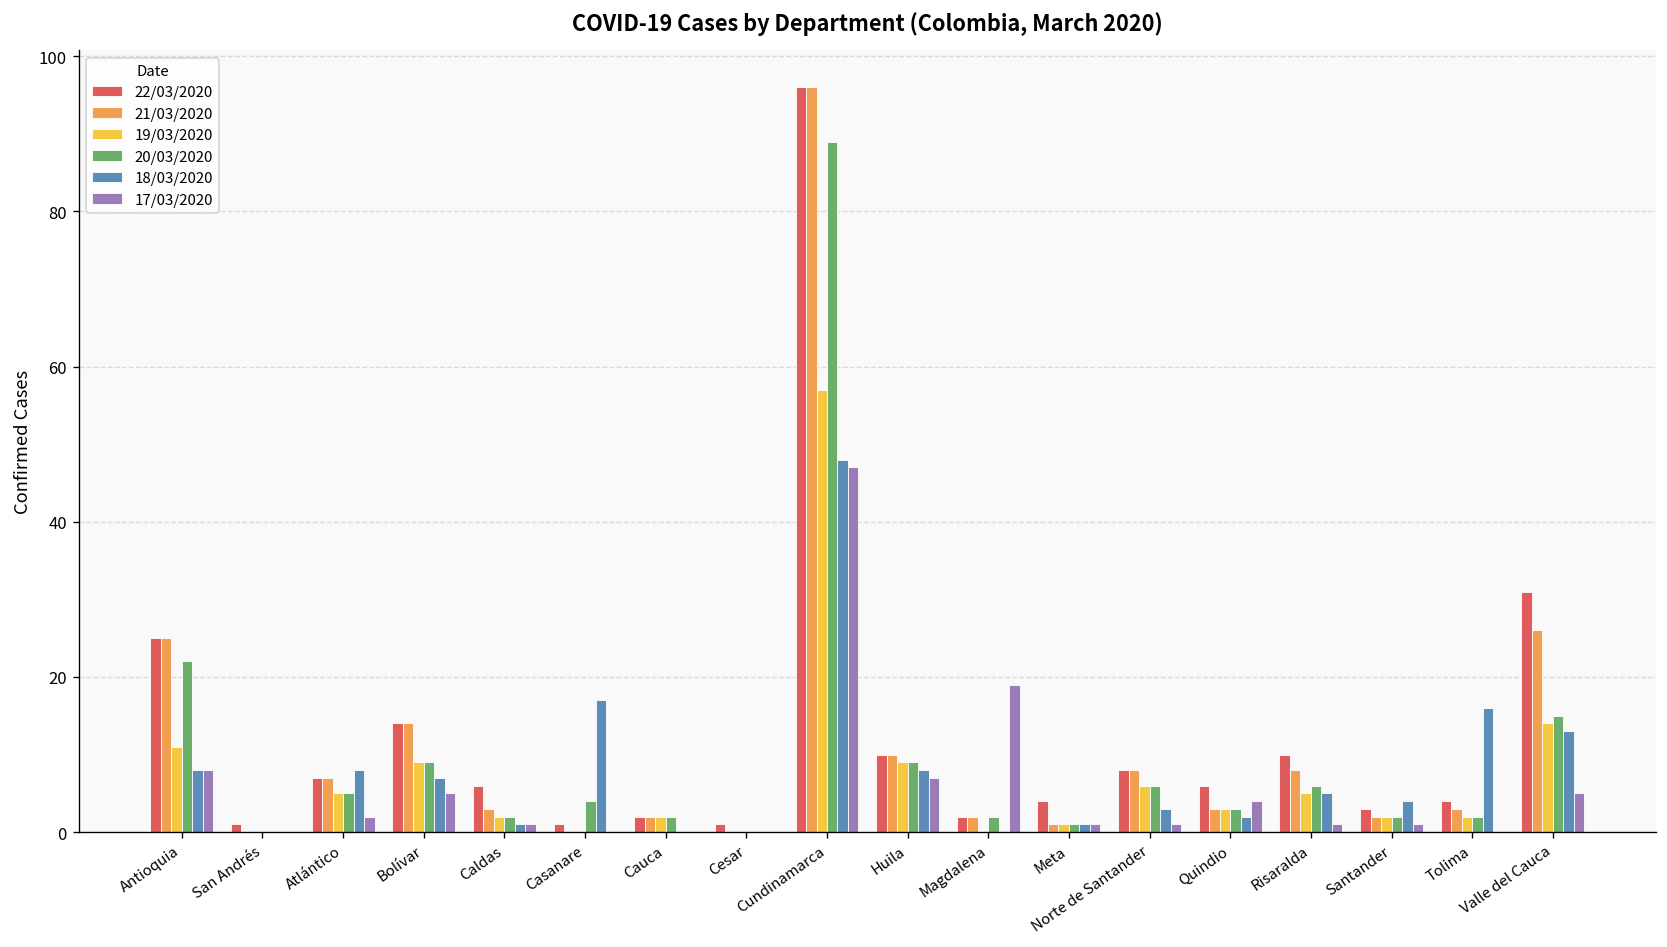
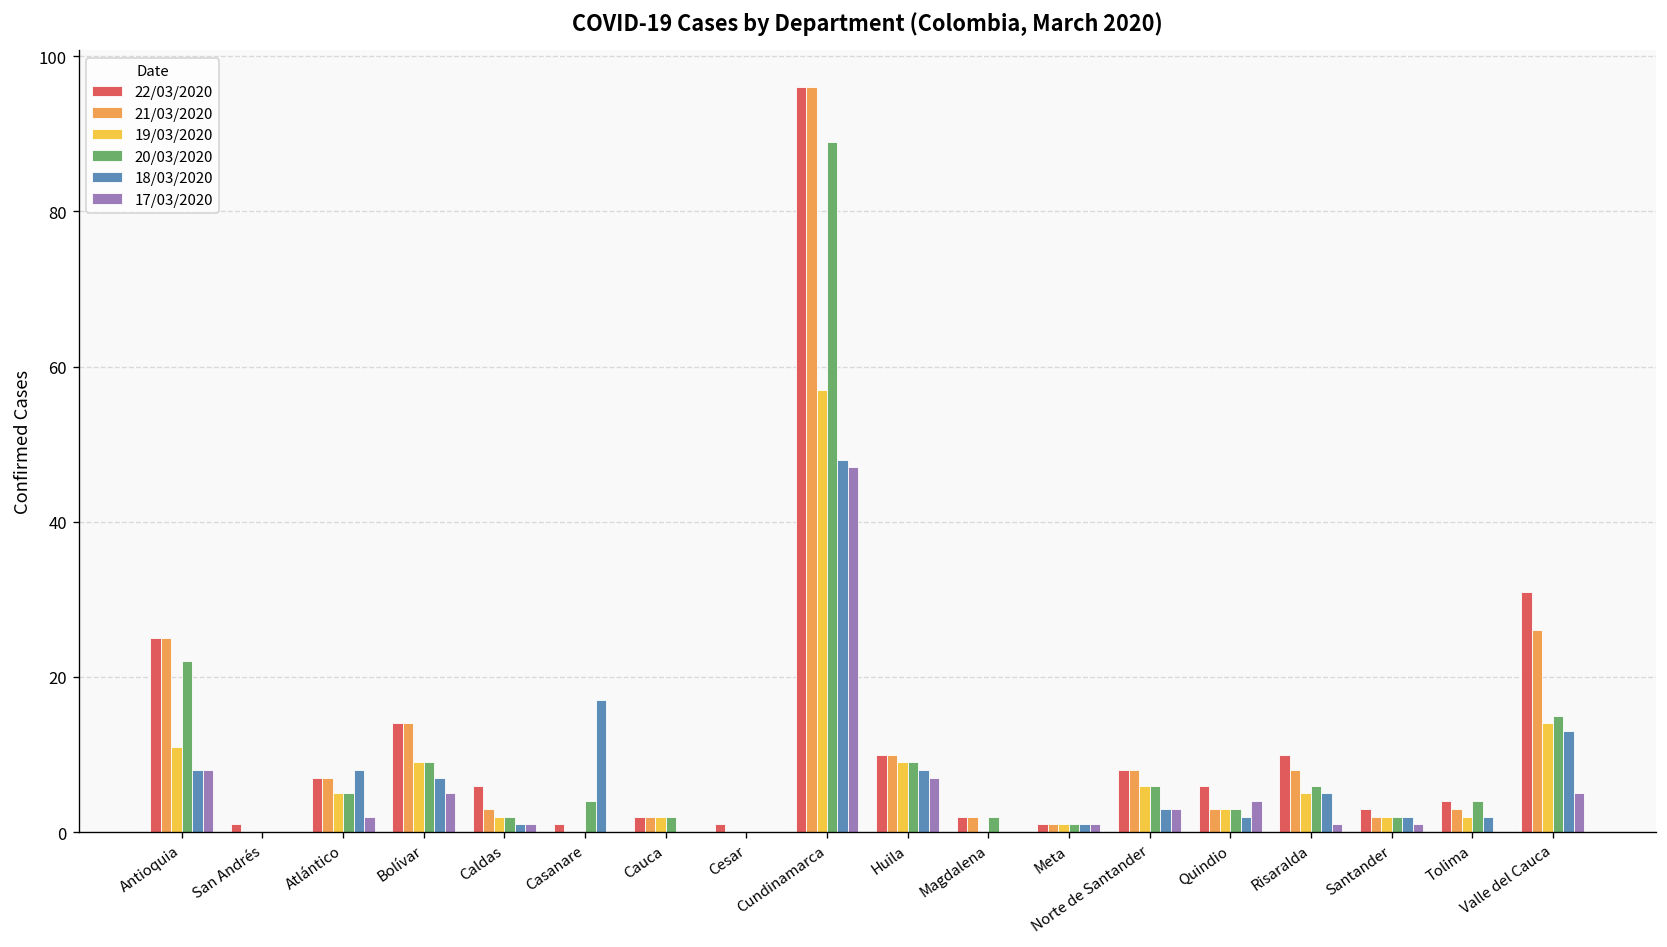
17/03/2020, Magdalena: 19 -> 0
22/03/2020, Meta: 4 -> 1
17/03/2020, Norte de Santander: 1 -> 3
18/03/2020, Santander: 4 -> 2
20/03/2020, Tolima: 2 -> 4
18/03/2020, Tolima: 16 -> 2
